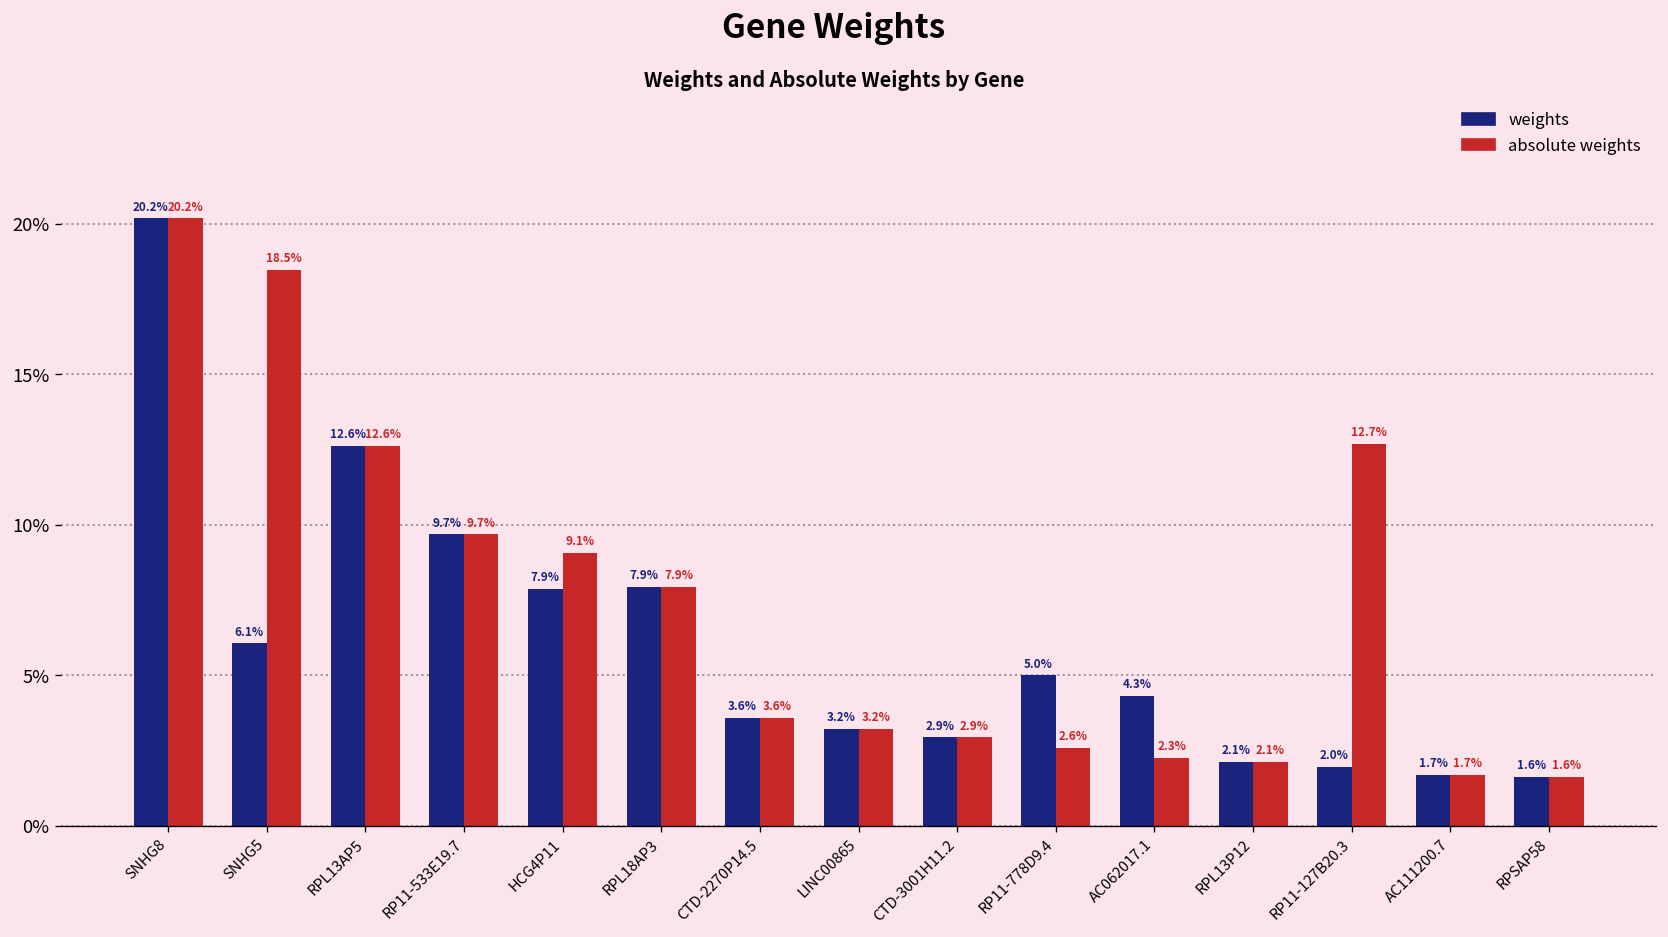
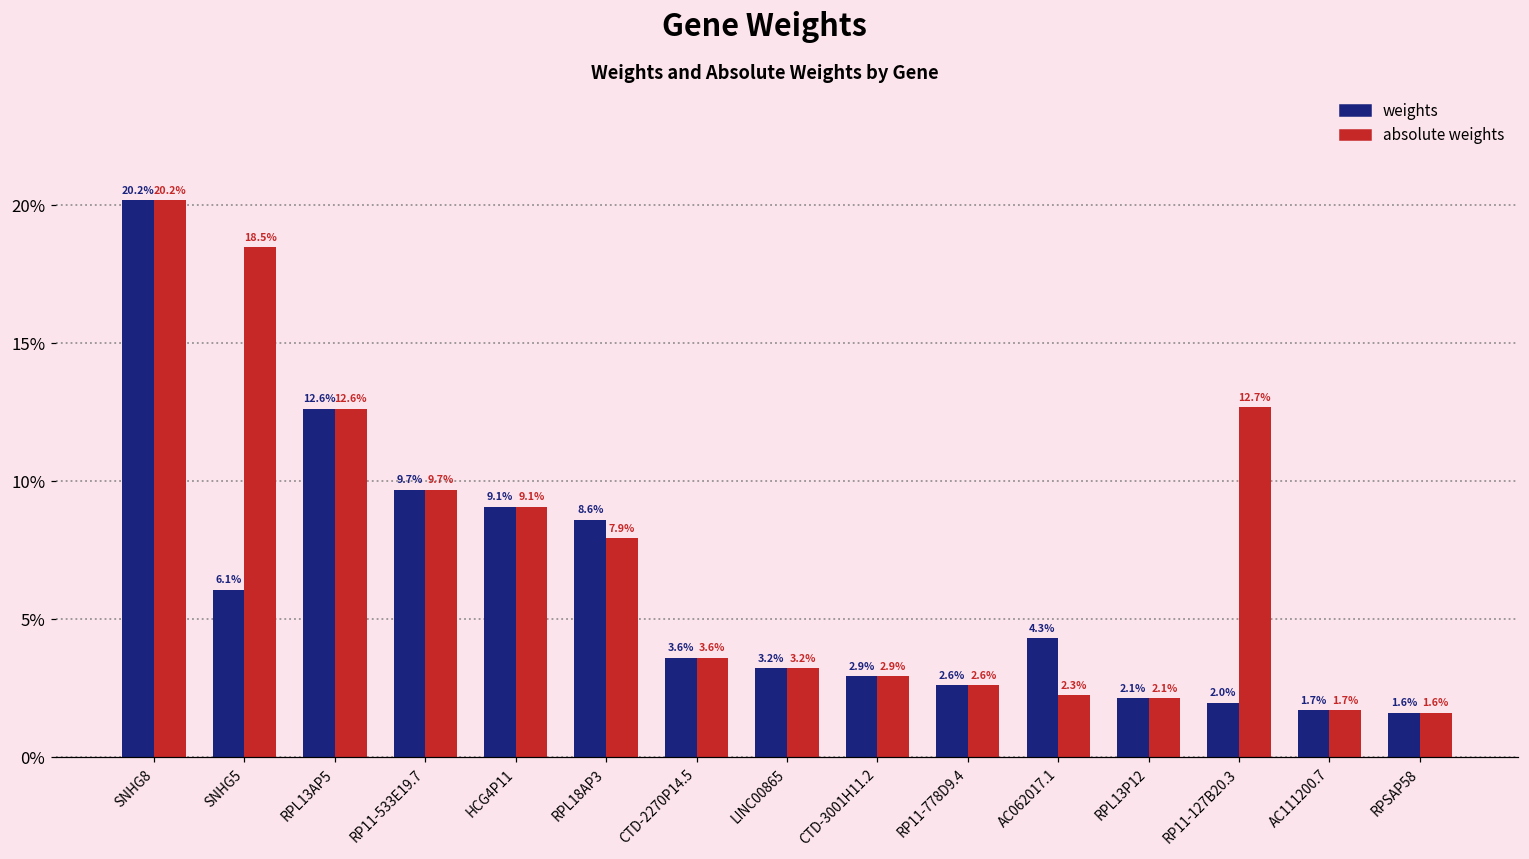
weights, HCG4P11: 7.9% -> 9.1%
weights, RPL18AP3: 7.9% -> 8.6%
weights, RP11-778D9.4: 5.0% -> 2.6%
